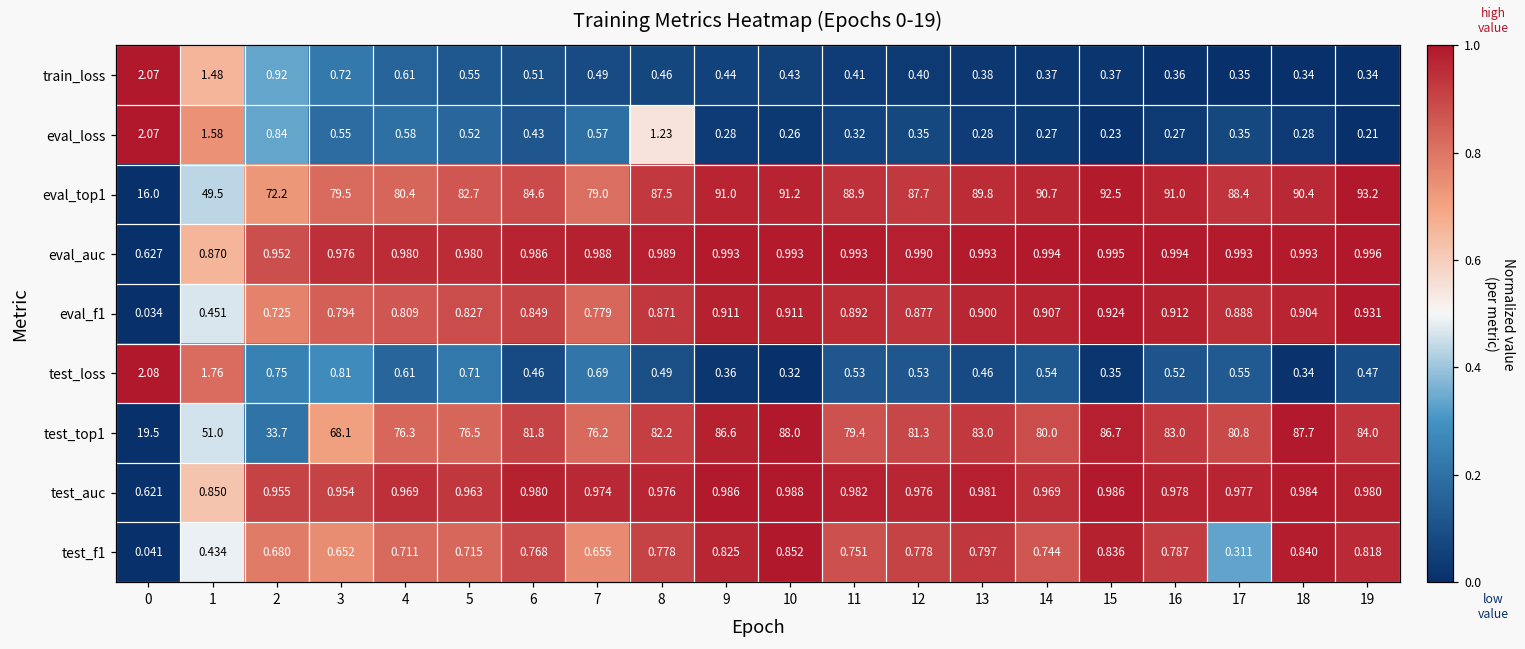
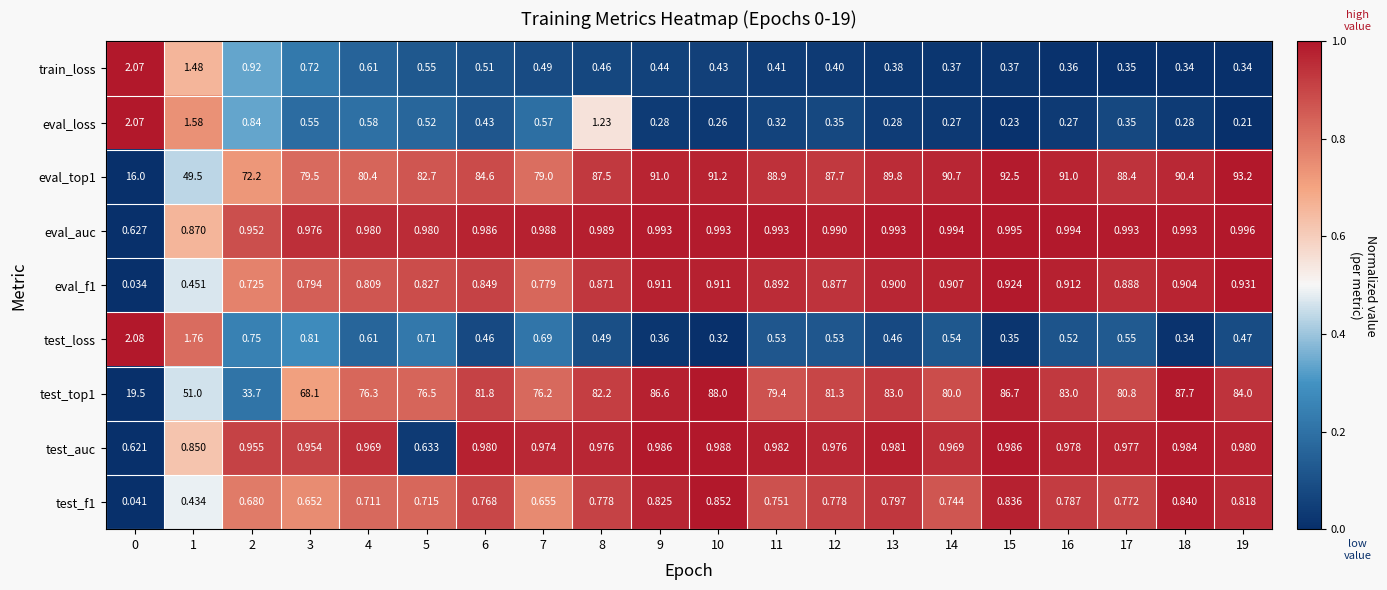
test_auc, 5: 0.963 -> 0.633
test_f1, 17: 0.311 -> 0.772
